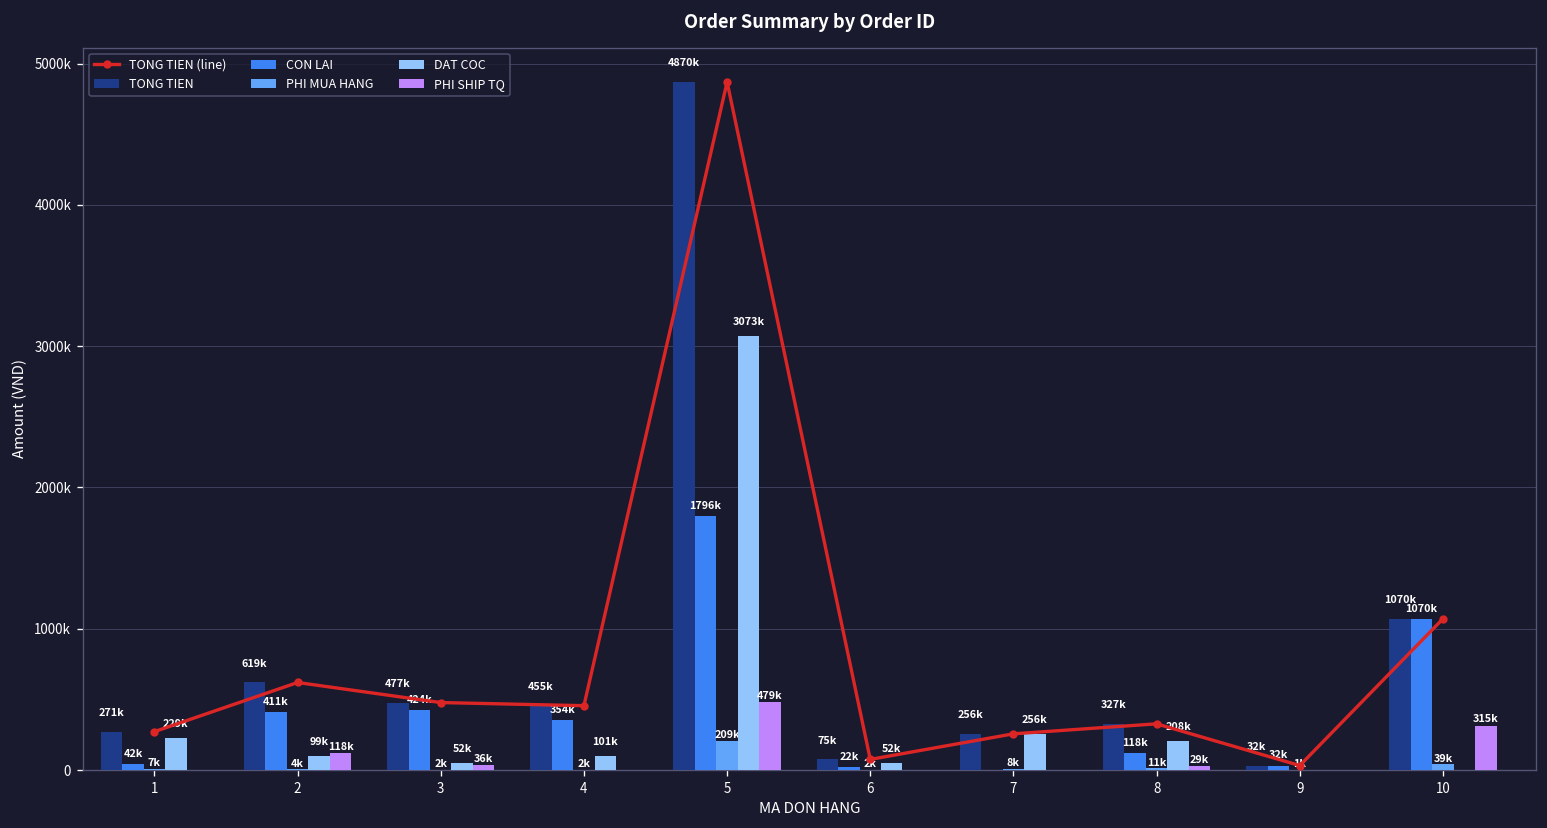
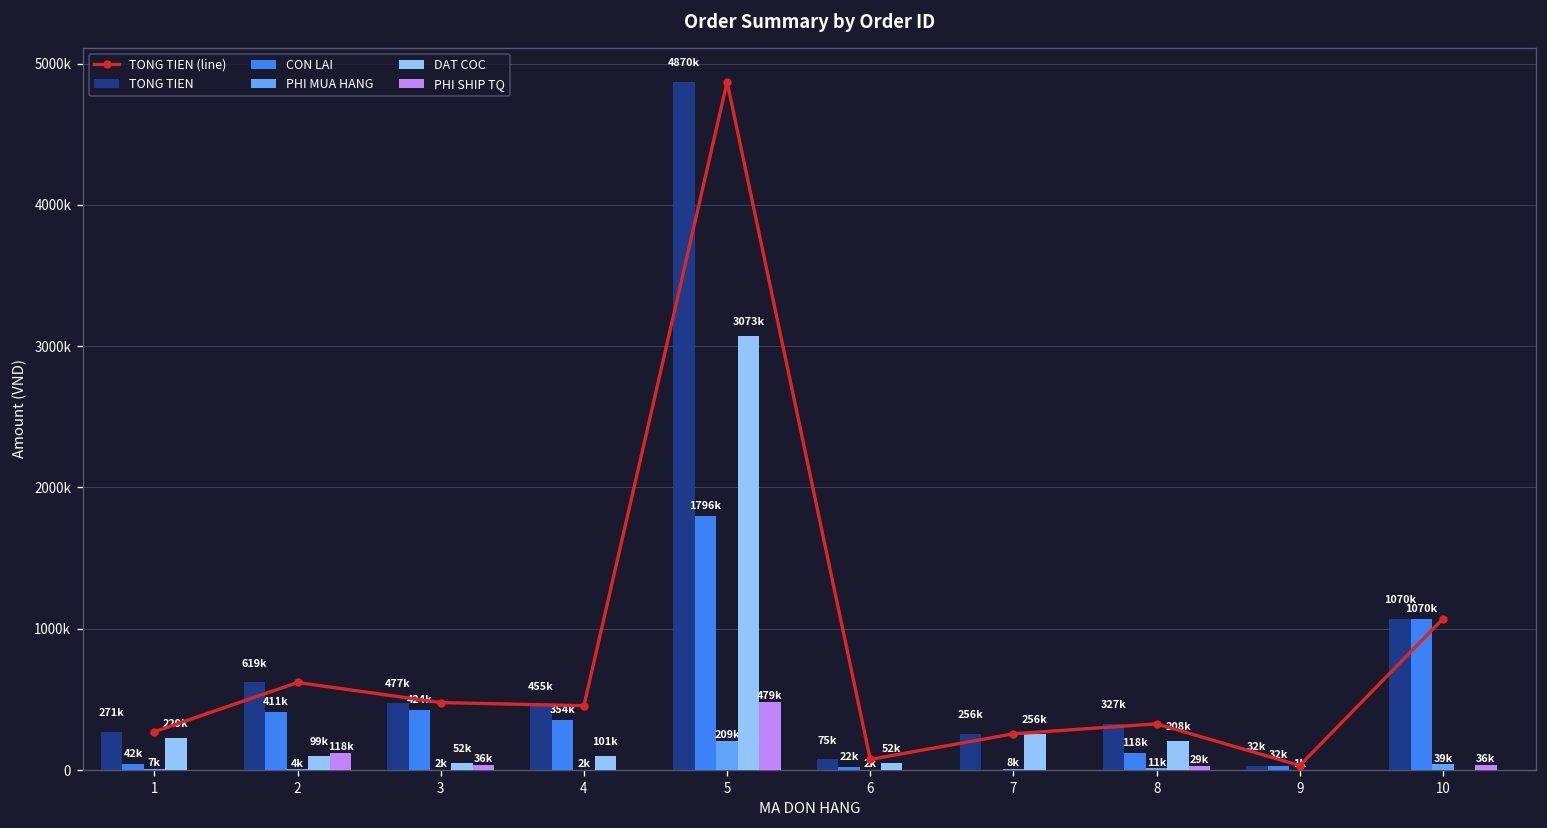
PHI SHIP TQ, 10: 315k -> 36k
